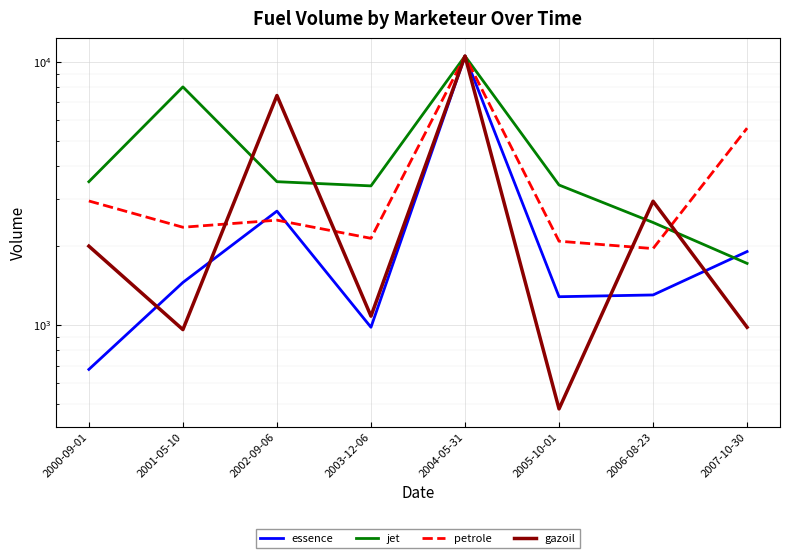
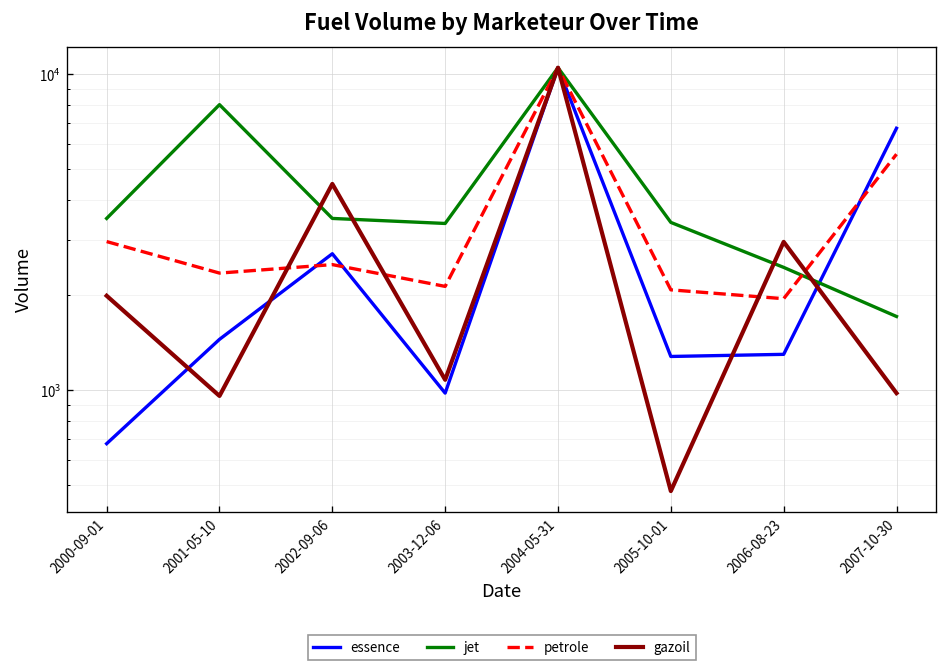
gazoil, 2002-09-06: 7400 -> 4500
essence, 2007-10-30: 1900 -> 6800
